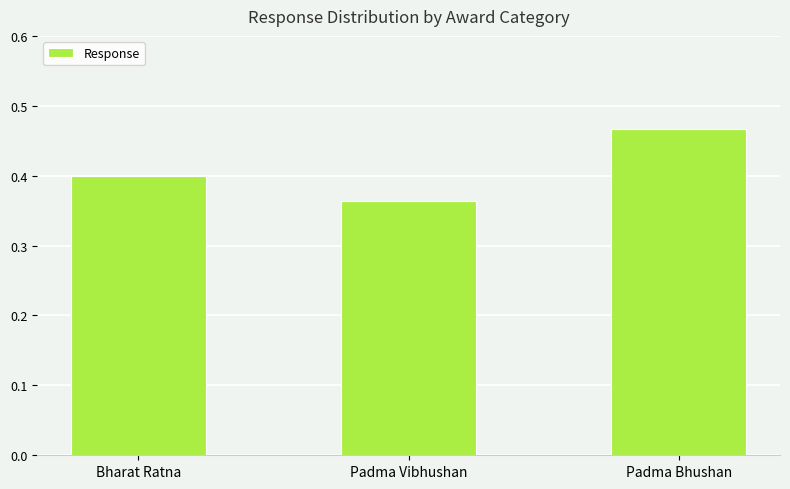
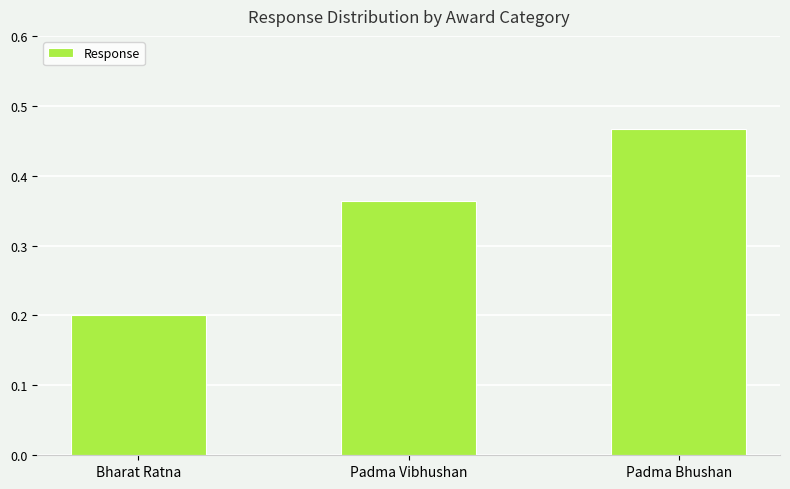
Bharat Ratna: 0.4 -> 0.2
